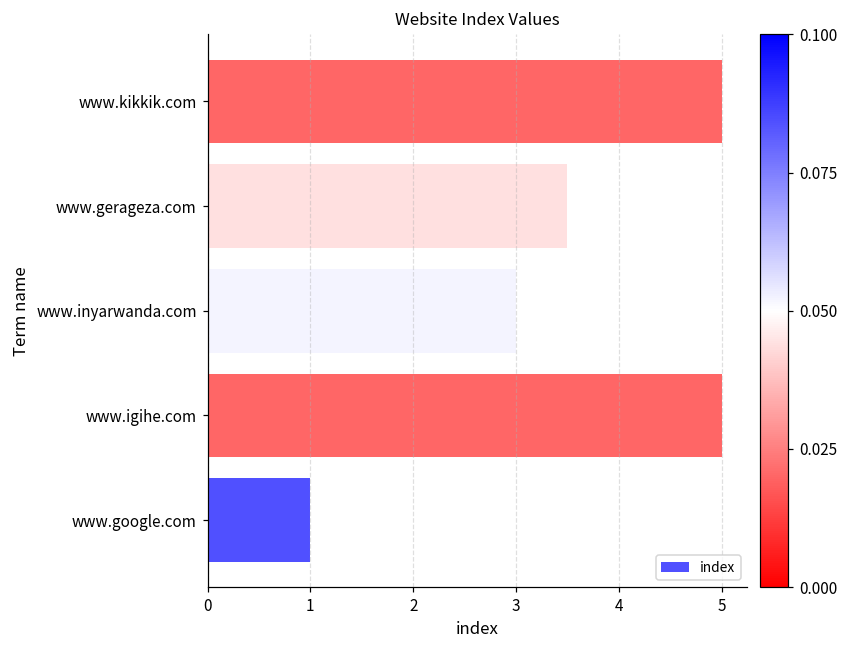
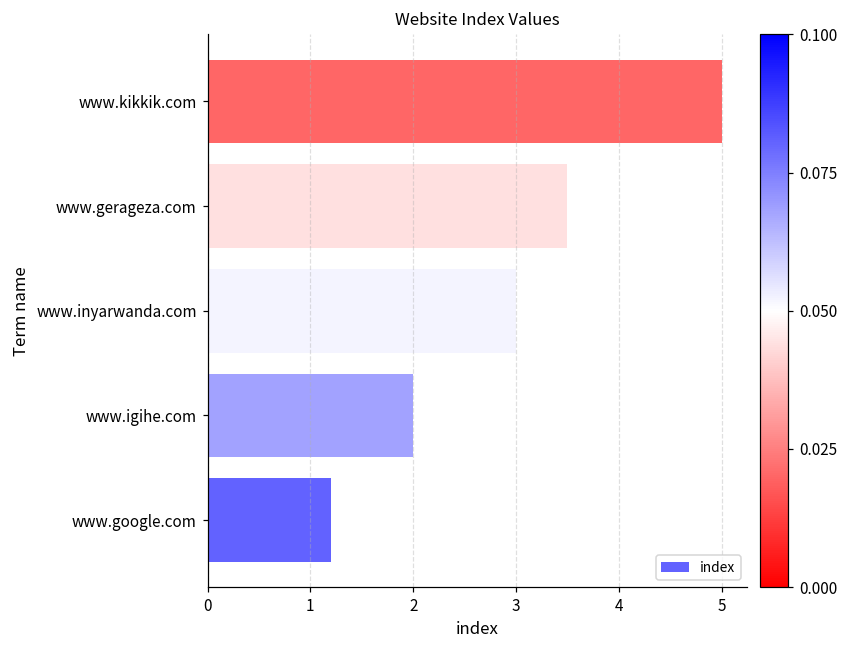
www.igihe.com: 5 -> 2
www.google.com: 1.0 -> 1.2
